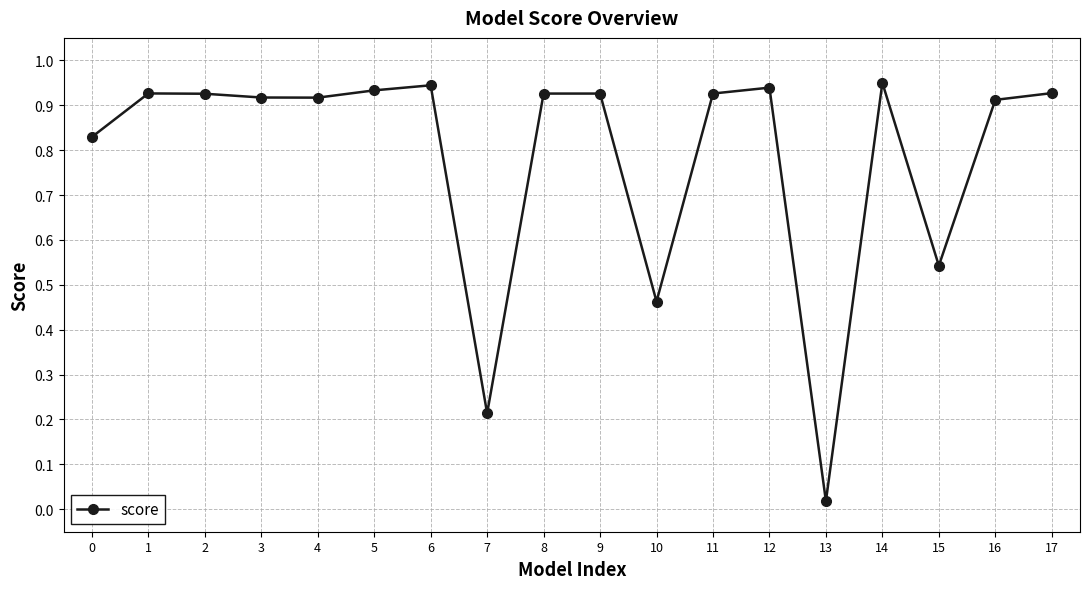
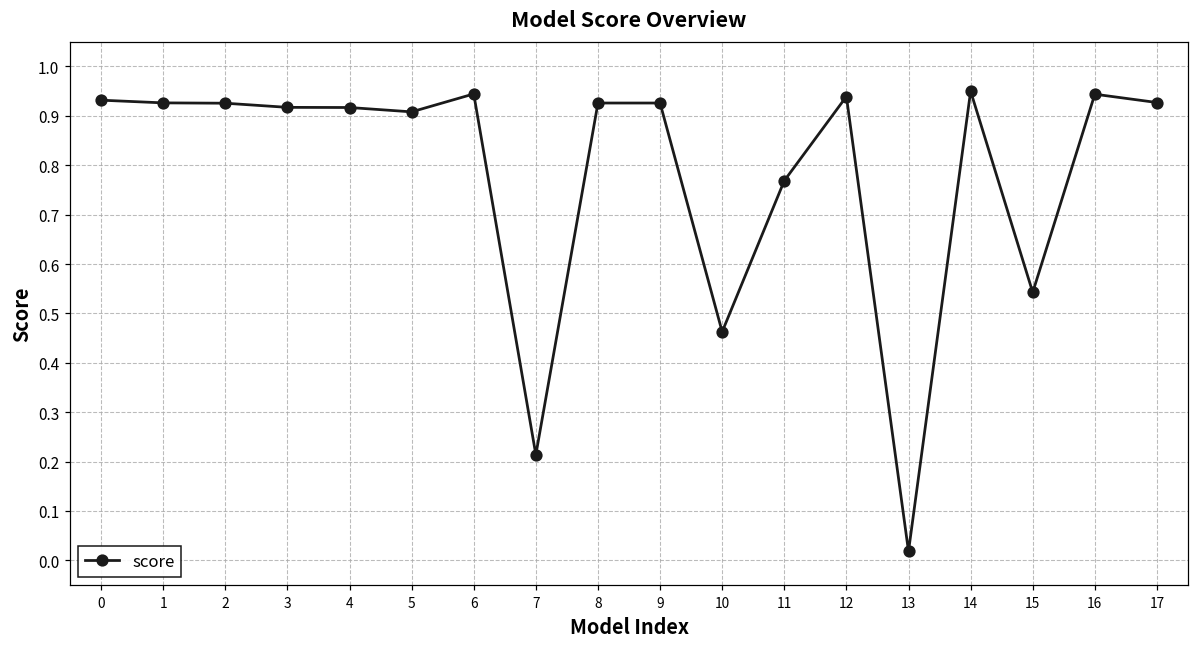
0: 0.83 -> 0.93
5: 0.93 -> 0.91
11: 0.93 -> 0.77
16: 0.91 -> 0.94
